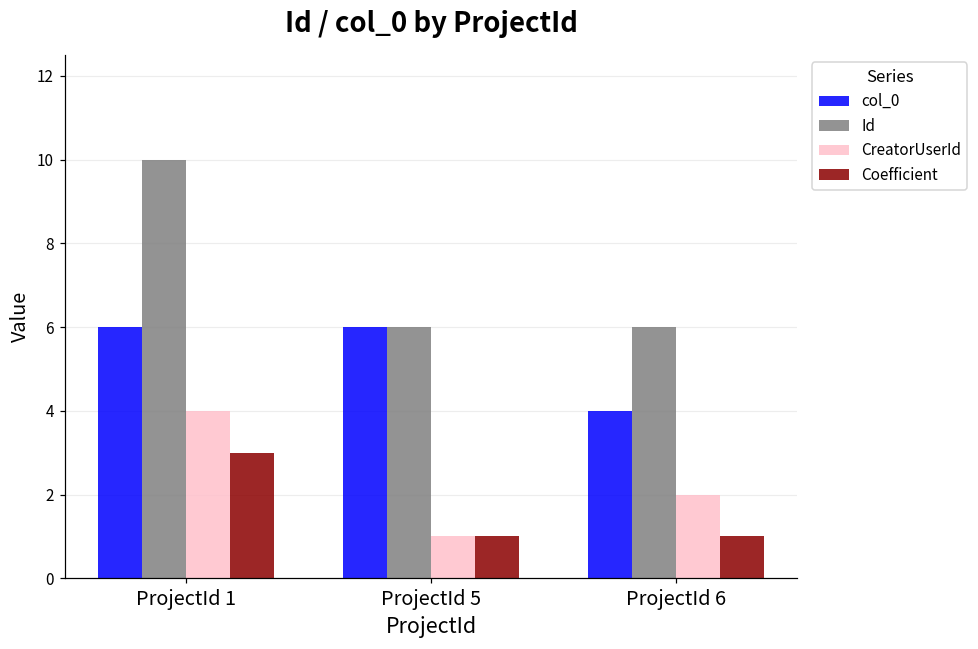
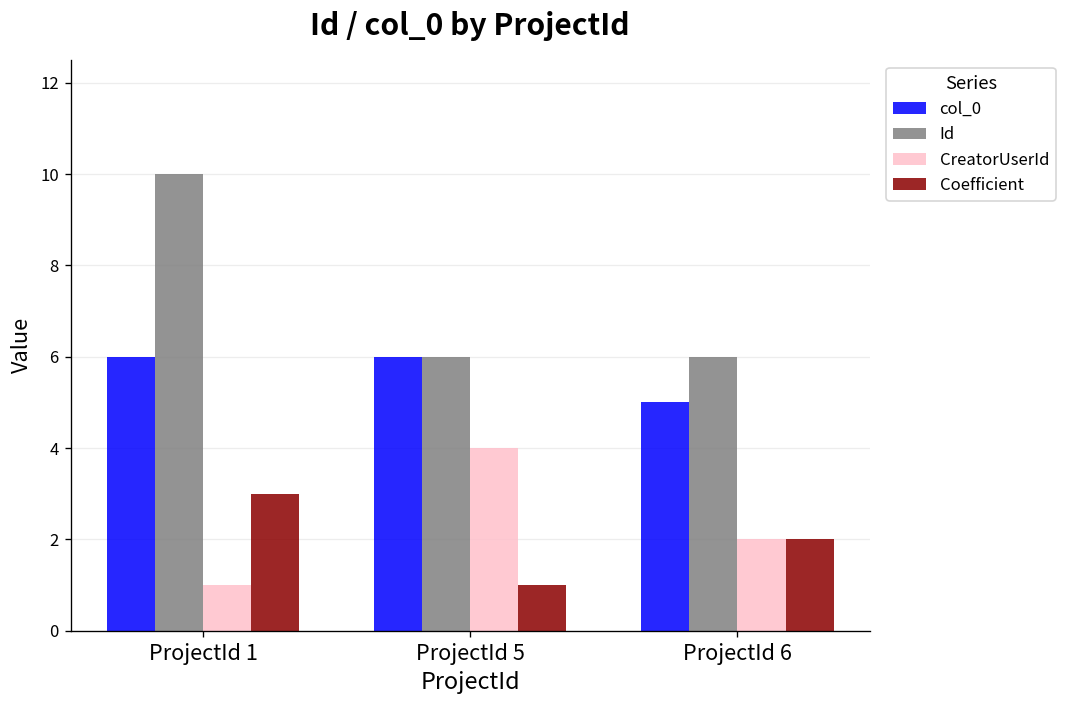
CreatorUserId, ProjectId 1: 4 -> 1
CreatorUserId, ProjectId 5: 1 -> 4
col_0, ProjectId 6: 4 -> 5
Coefficient, ProjectId 6: 1 -> 2
